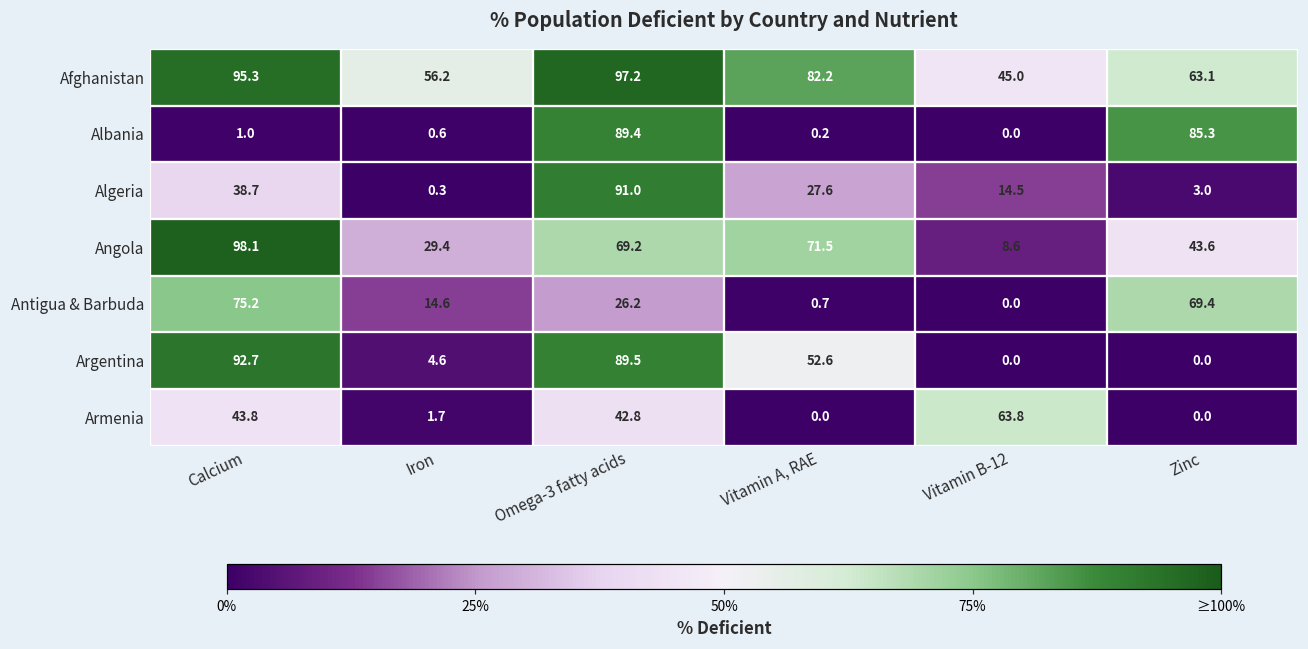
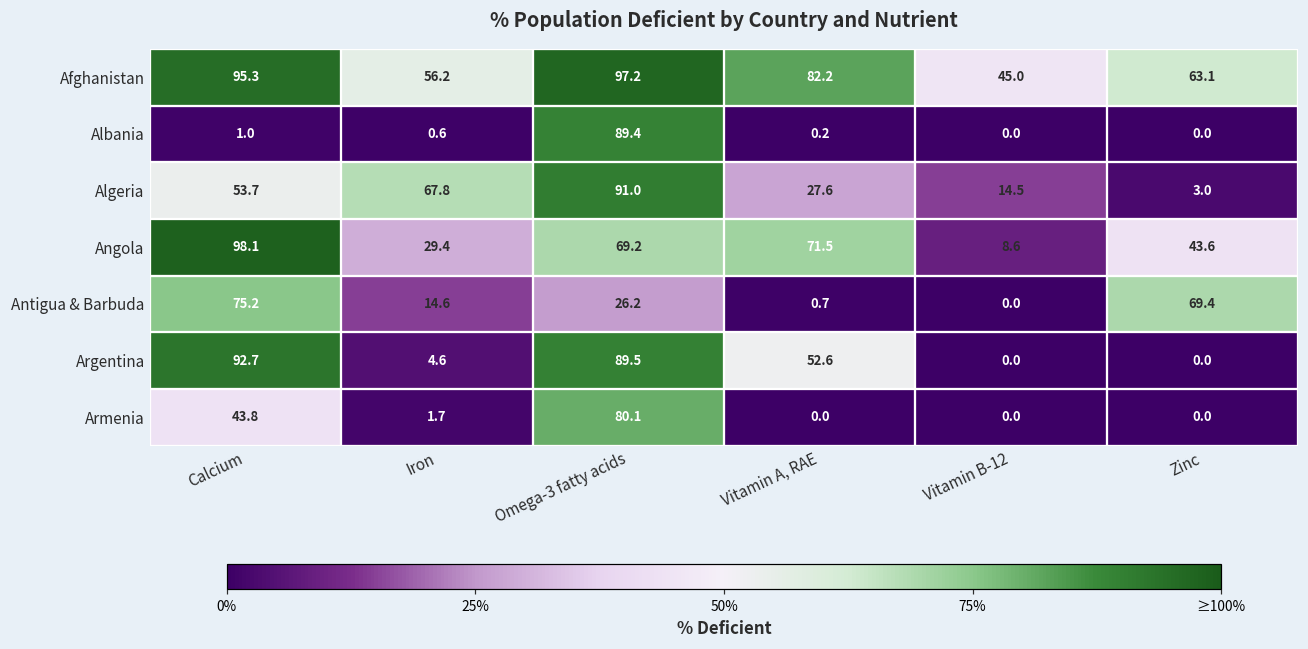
Albania, Zinc: 85.3 -> 0.0
Algeria, Calcium: 38.7 -> 53.7
Algeria, Iron: 0.3 -> 67.8
Armenia, Omega-3 fatty acids: 42.8 -> 80.1
Armenia, Vitamin B-12: 63.8 -> 0.0
